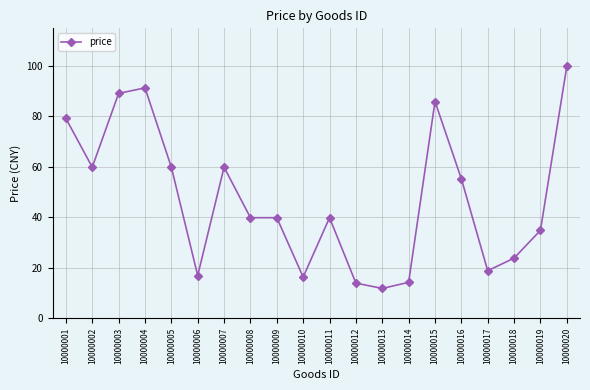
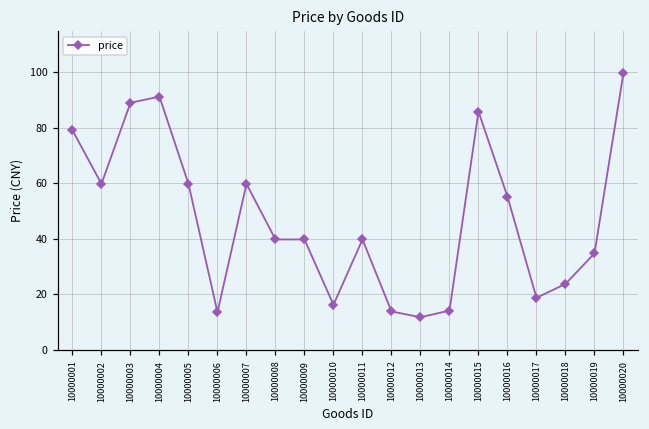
10000006: 17 -> 14
